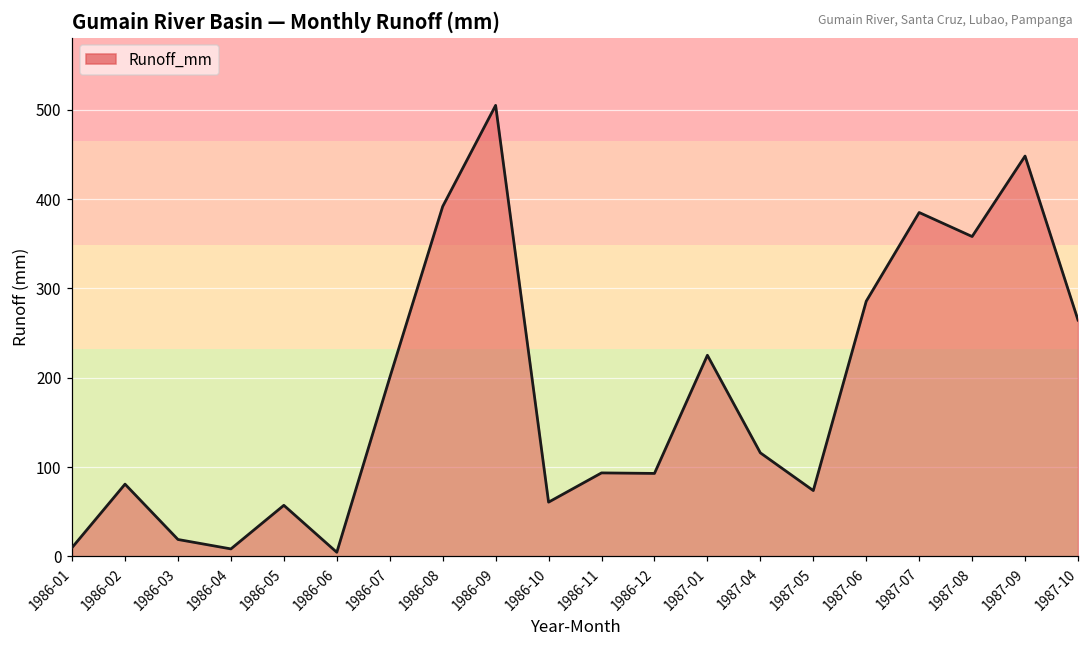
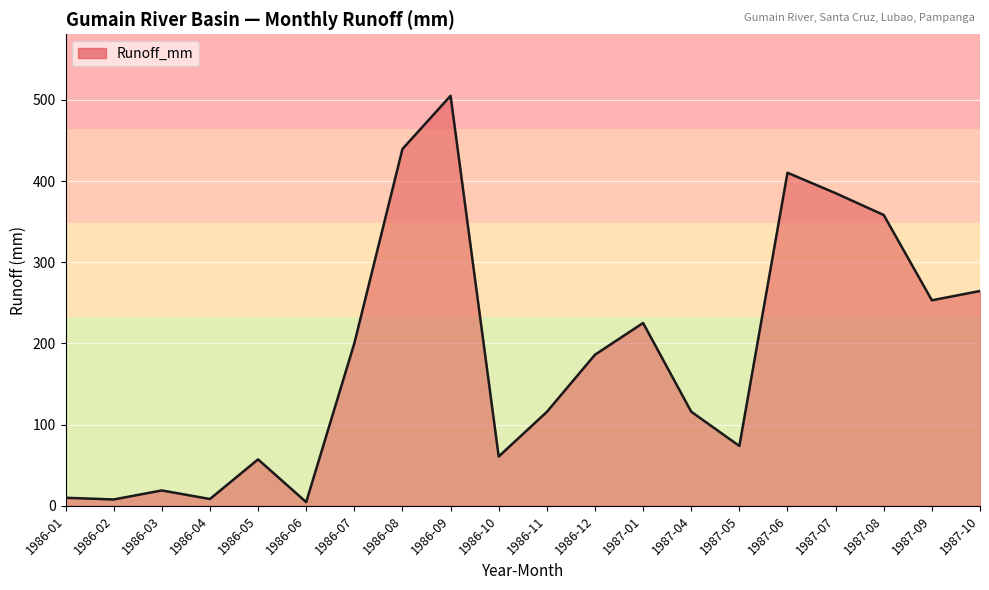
1986-02: 80 -> 10
1986-08: 390 -> 440
1986-11: 90 -> 120
1986-12: 90 -> 190
1987-06: 290 -> 410
1987-09: 450 -> 250
